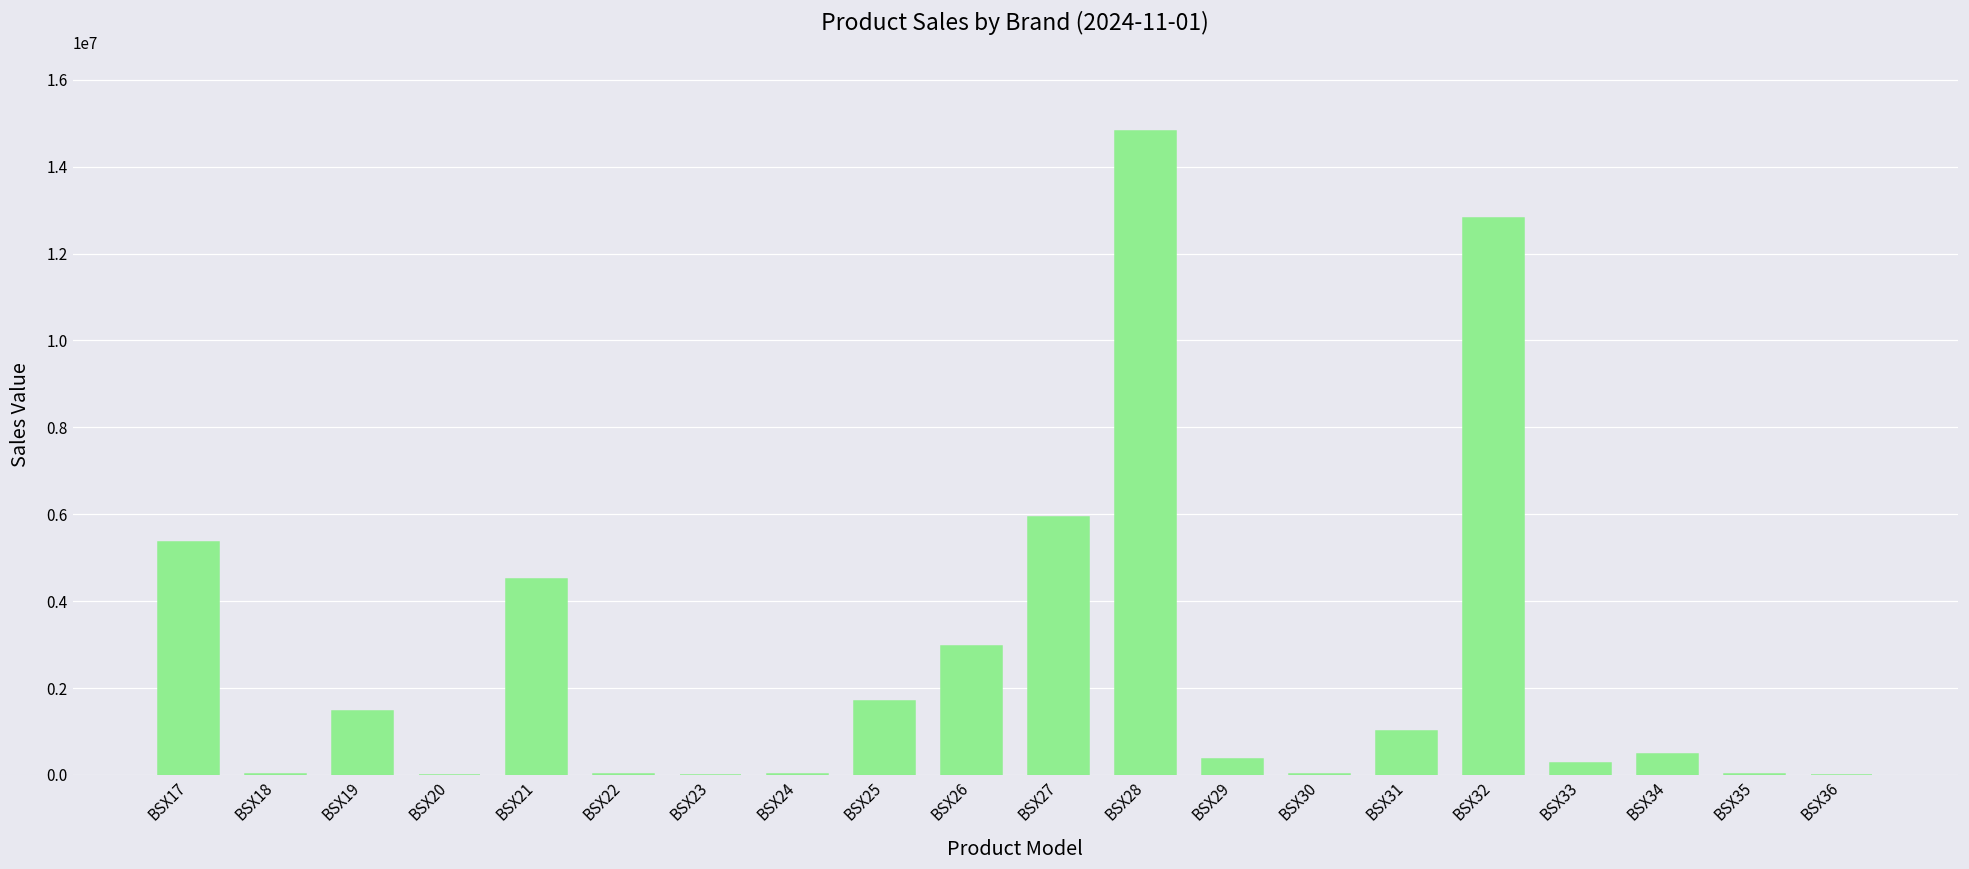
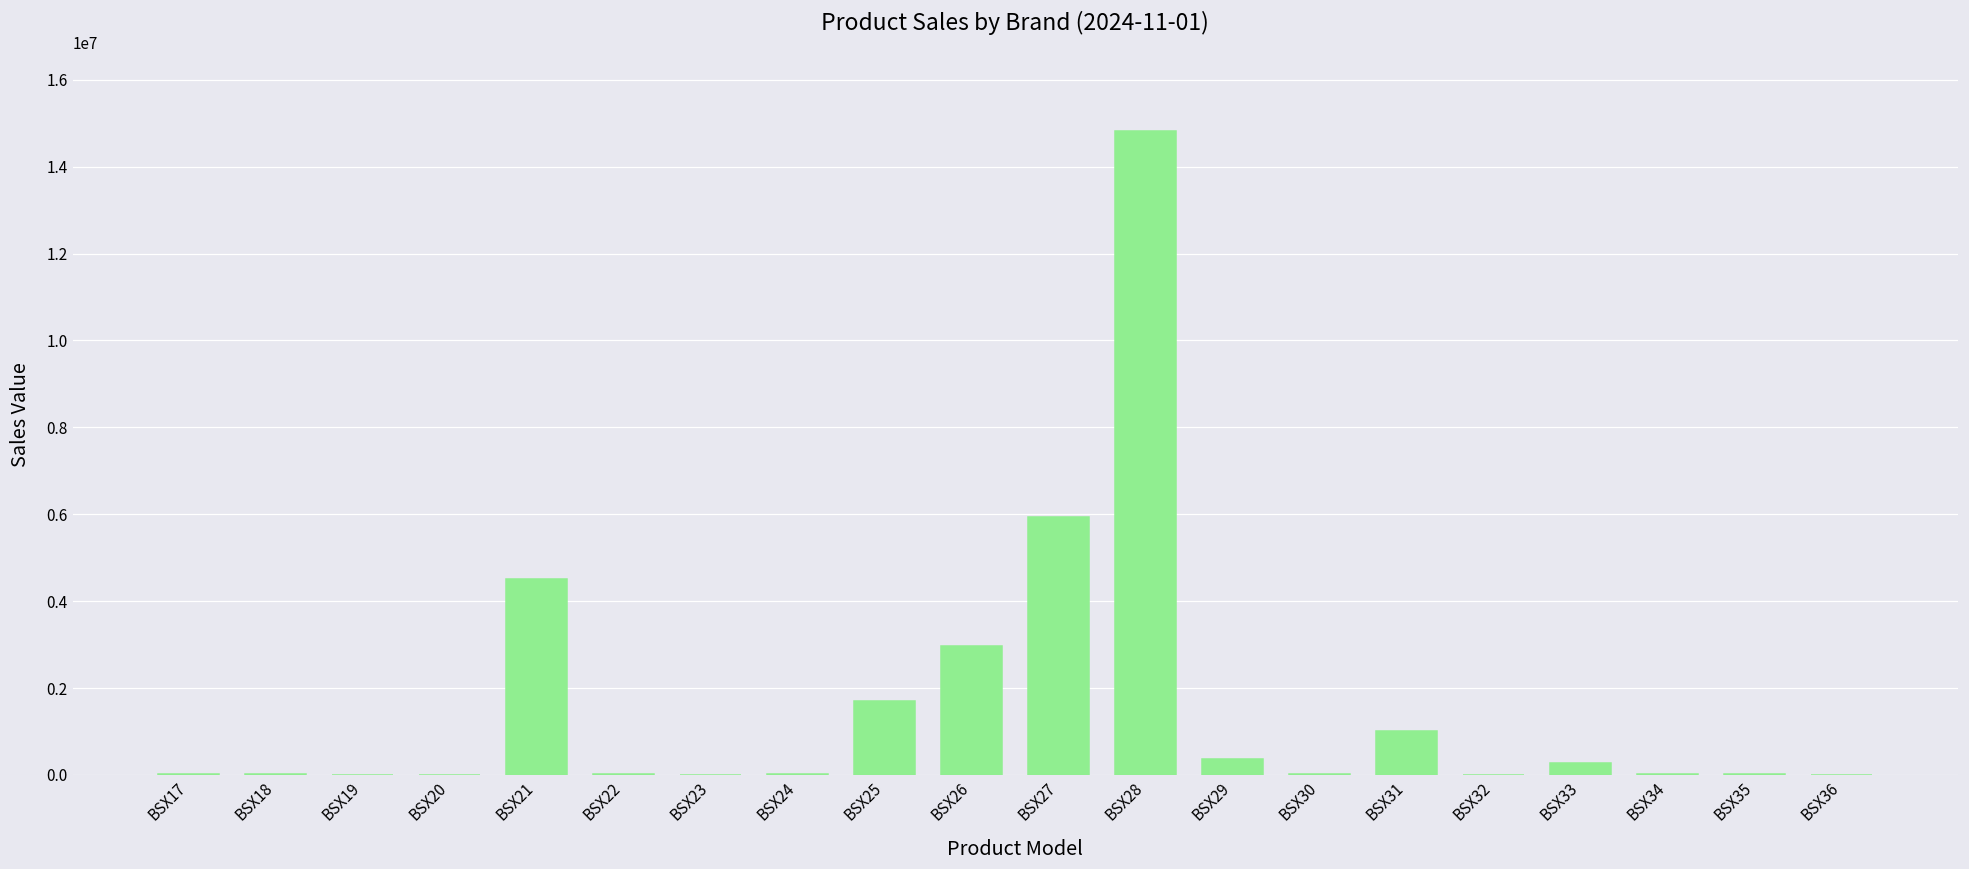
BSX17: 5400000 -> 0
BSX19: 1500000 -> 0
BSX32: 12800000 -> 0
BSX34: 500000 -> 0
